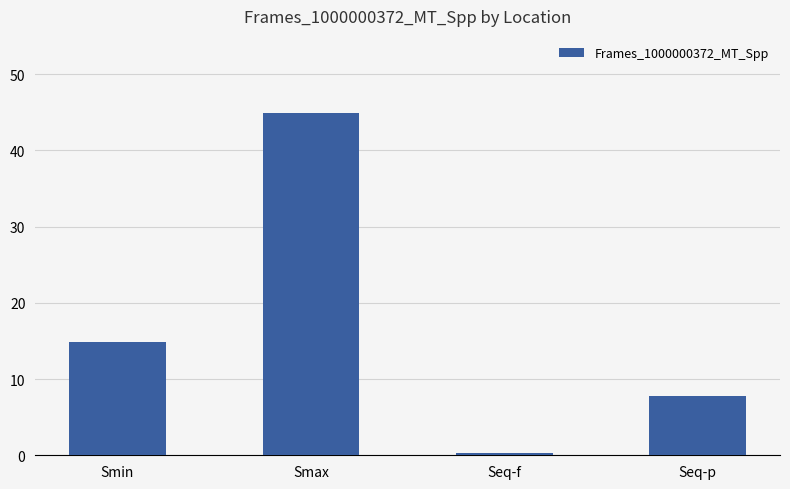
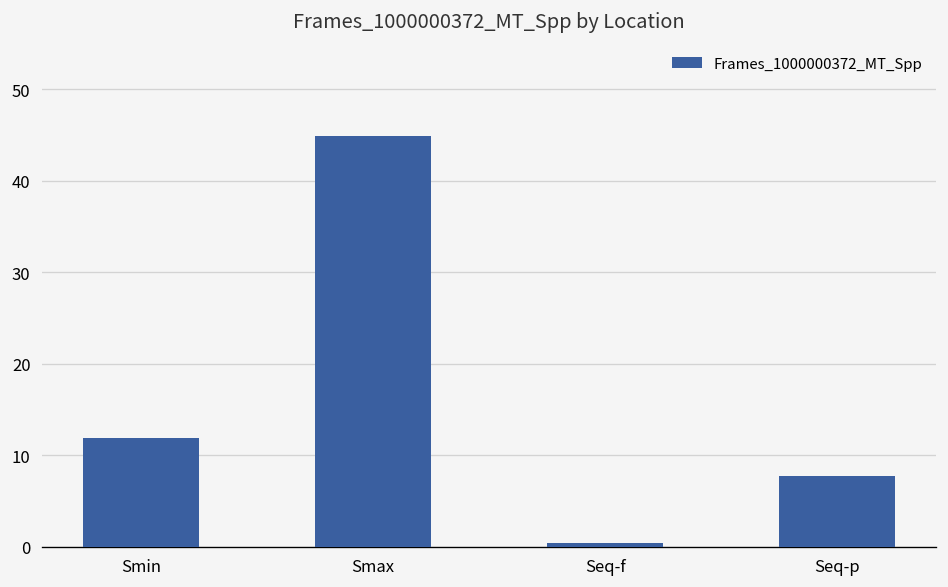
Smin: 15 -> 12
